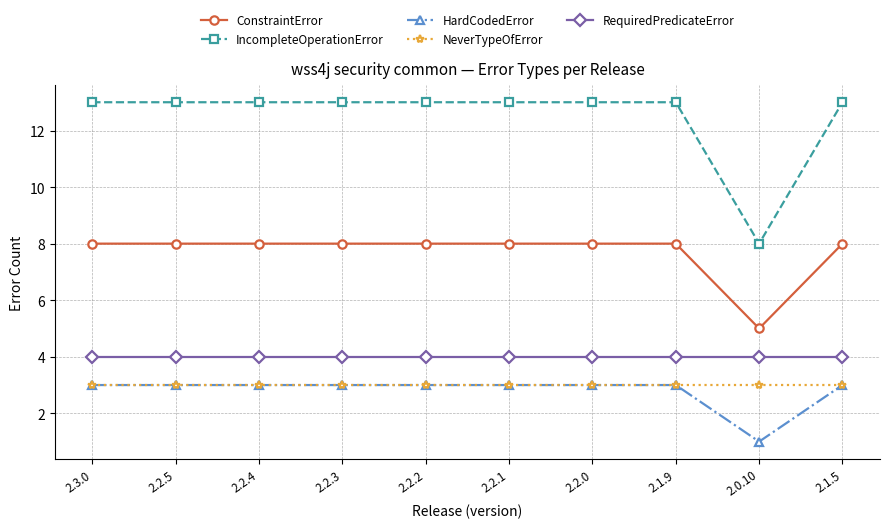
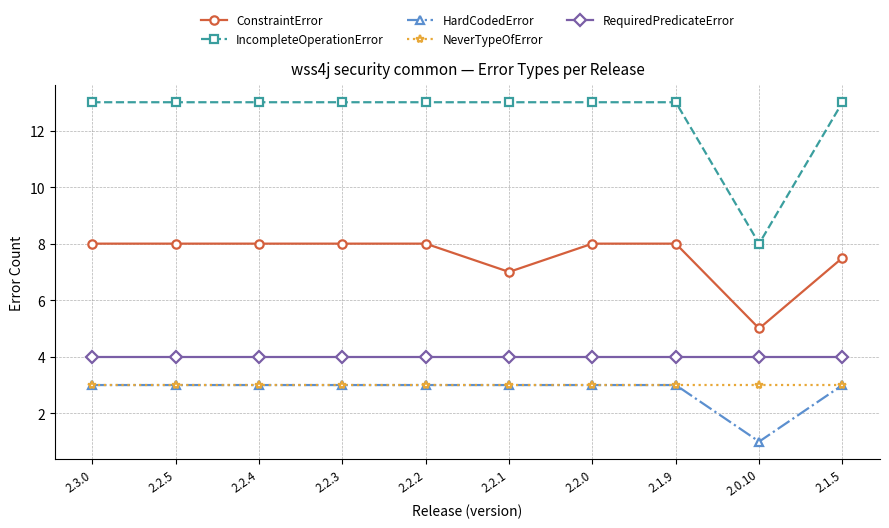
ConstraintError, 2.2.1: 8 -> 7
ConstraintError, 2.1.5: 8.0 -> 7.5
